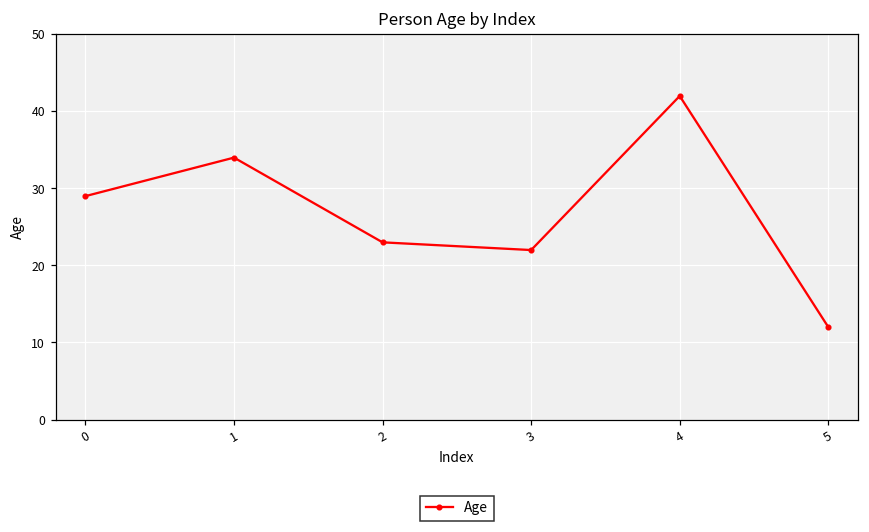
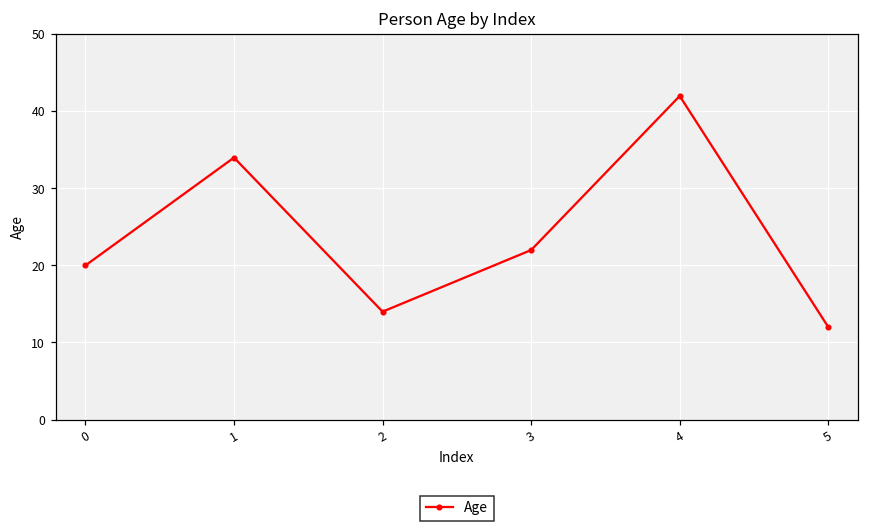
0: 29 -> 20
2: 23 -> 14
